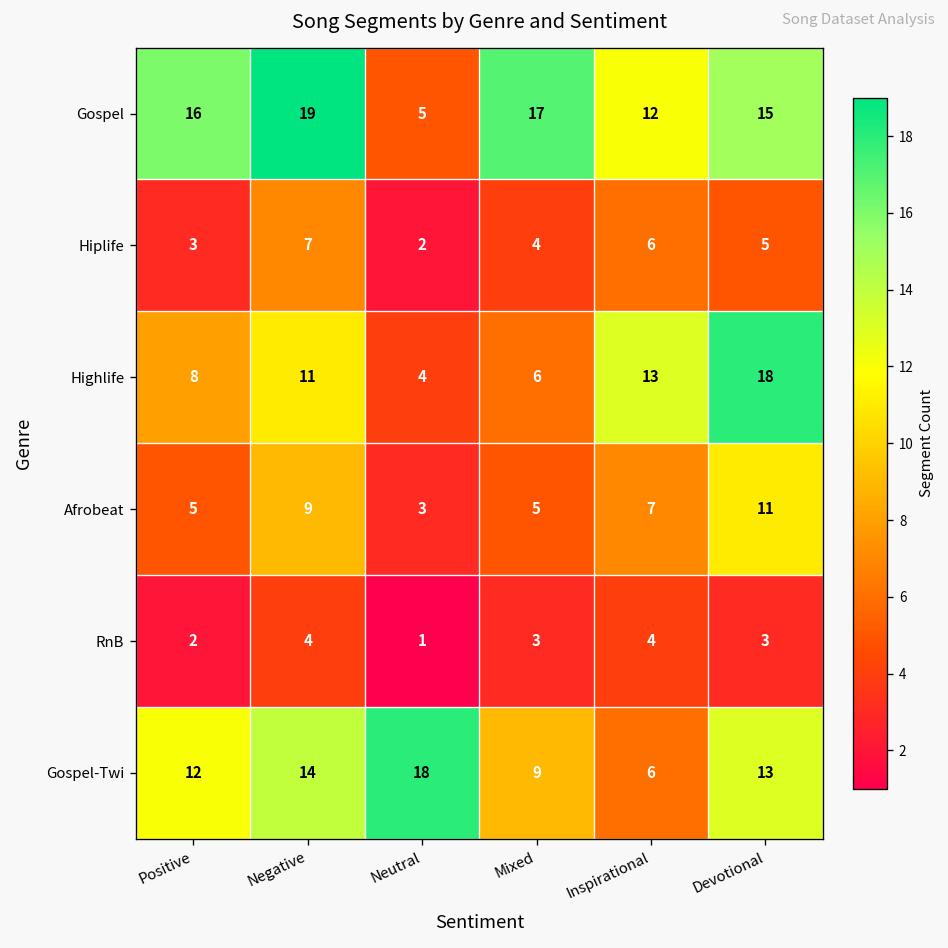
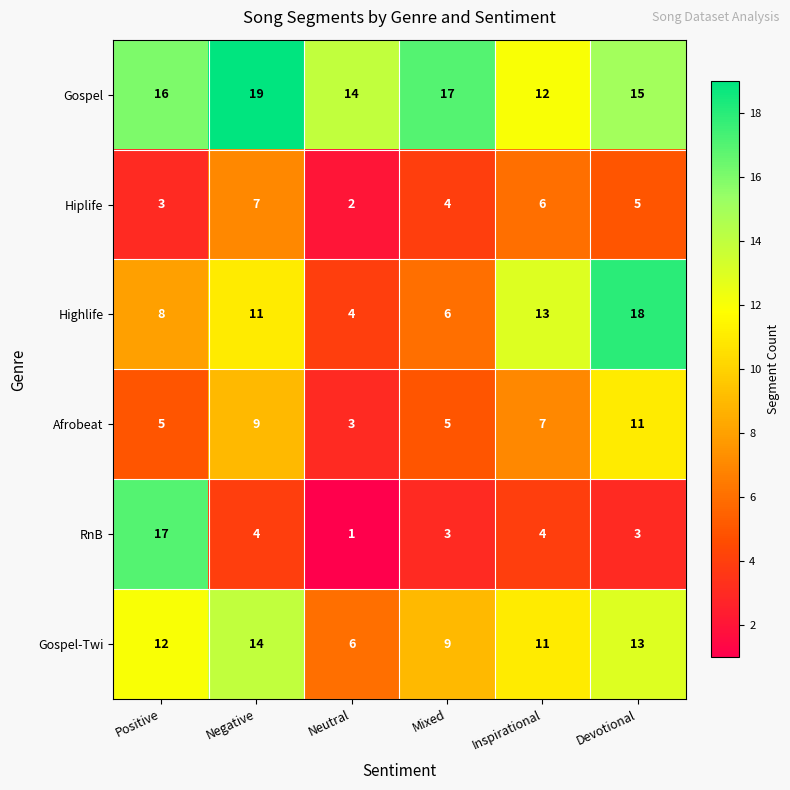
Gospel, Neutral: 5 -> 14
RnB, Positive: 2 -> 17
Gospel-Twi, Neutral: 18 -> 6
Gospel-Twi, Inspirational: 6 -> 11
